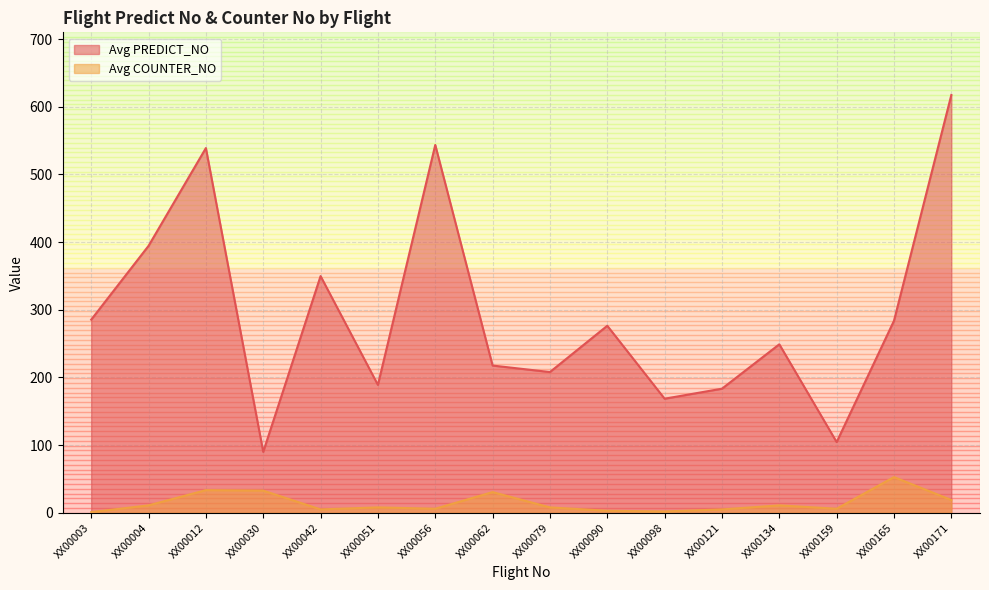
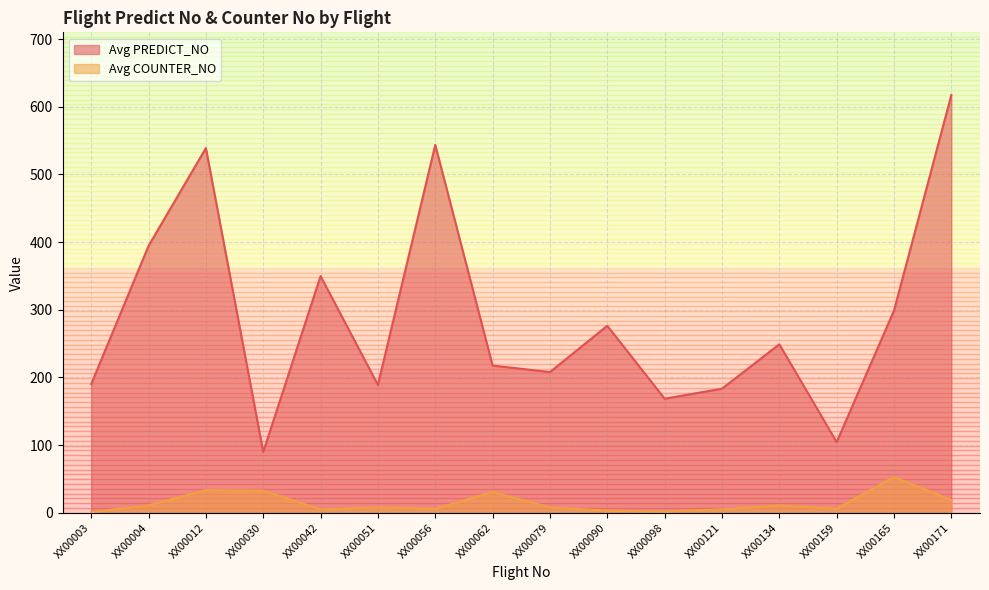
Avg PREDICT_NO, XX00003: 290 -> 190
Avg PREDICT_NO, XX00165: 280 -> 300
